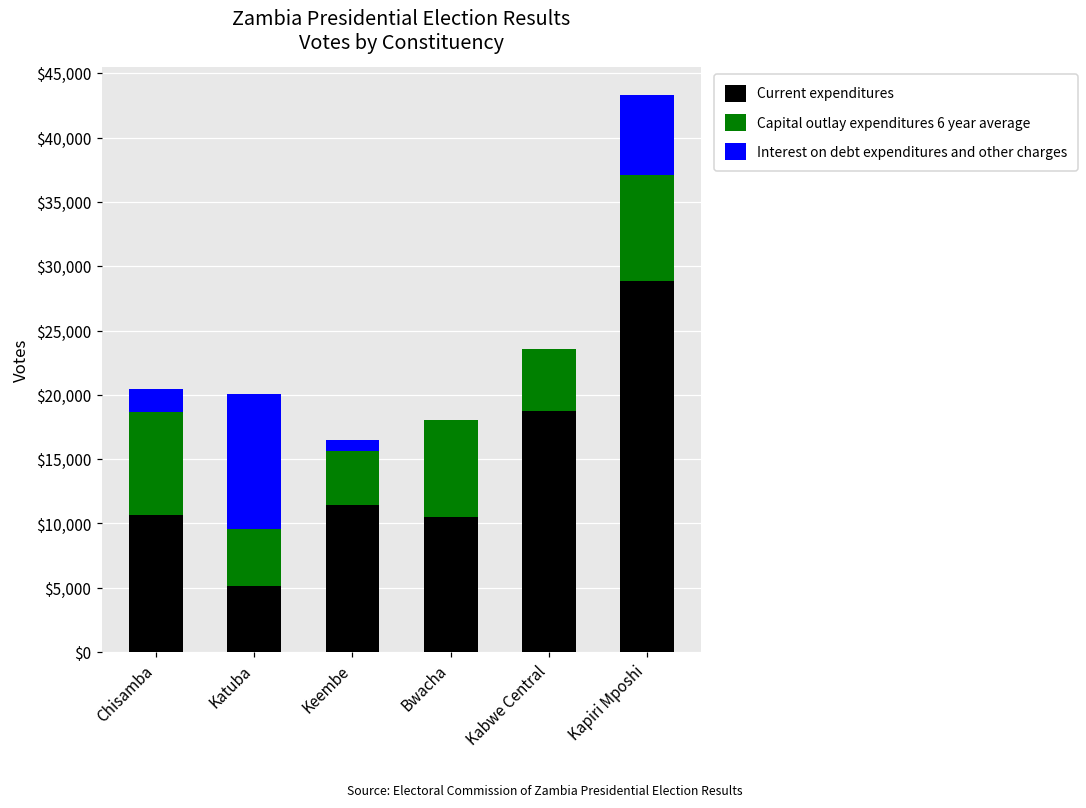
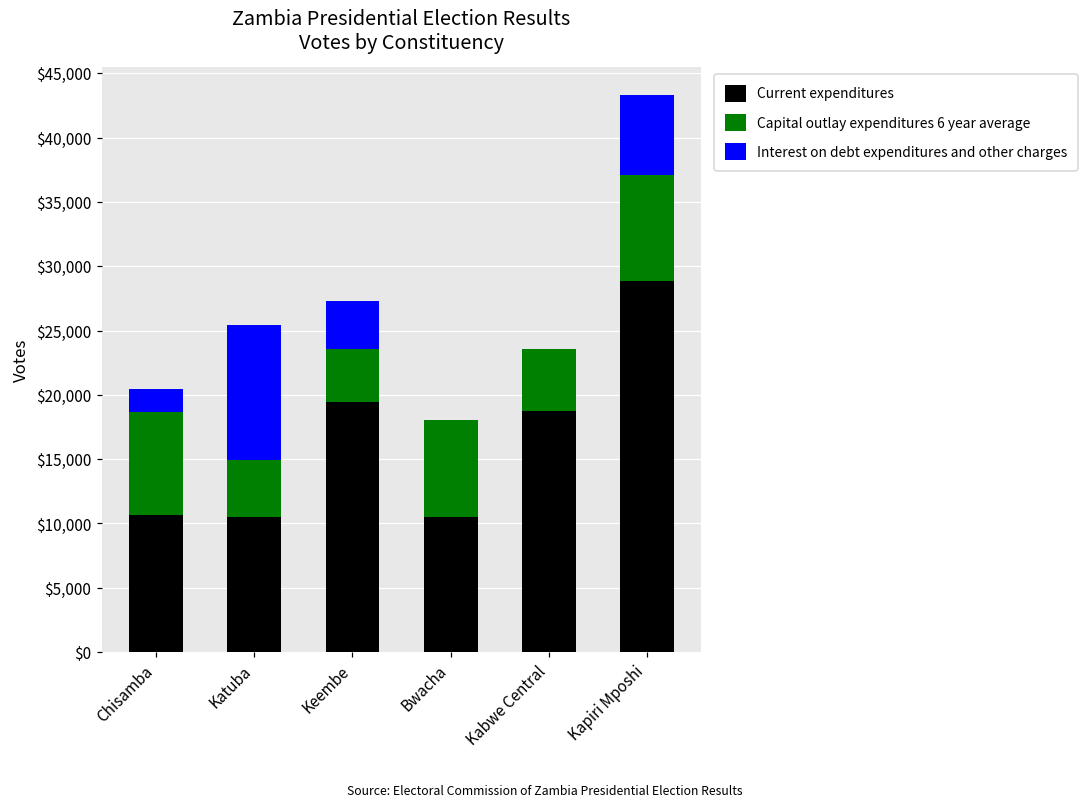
Current expenditures, Katuba: $5,200 -> $10,500
Current expenditures, Keembe: $11,500 -> $19,400
Interest on debt expenditures and other charges, Keembe: $900 -> $3,700
